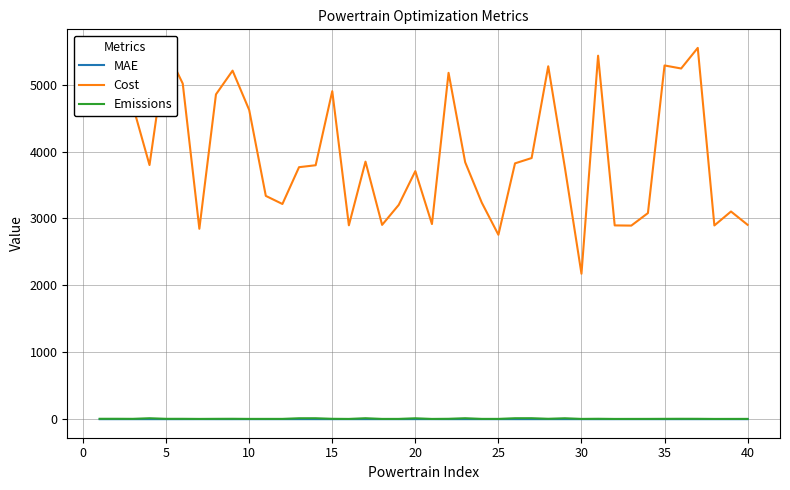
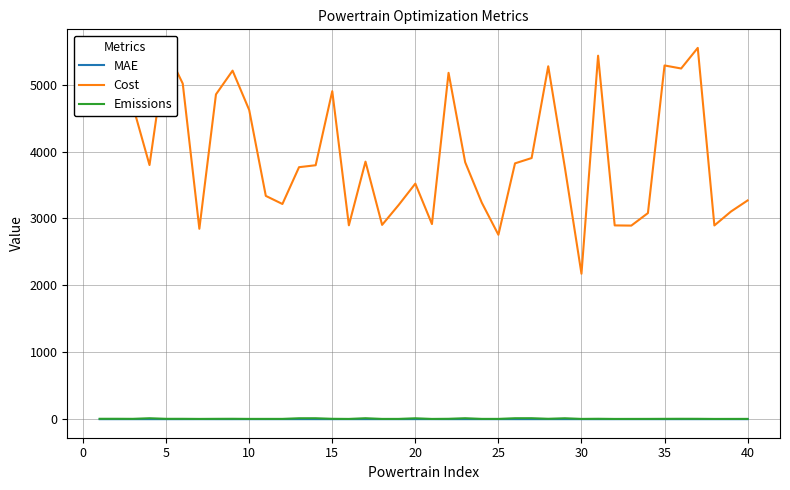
Cost, 20: 3700 -> 3500
Cost, 40: 2900 -> 3300
